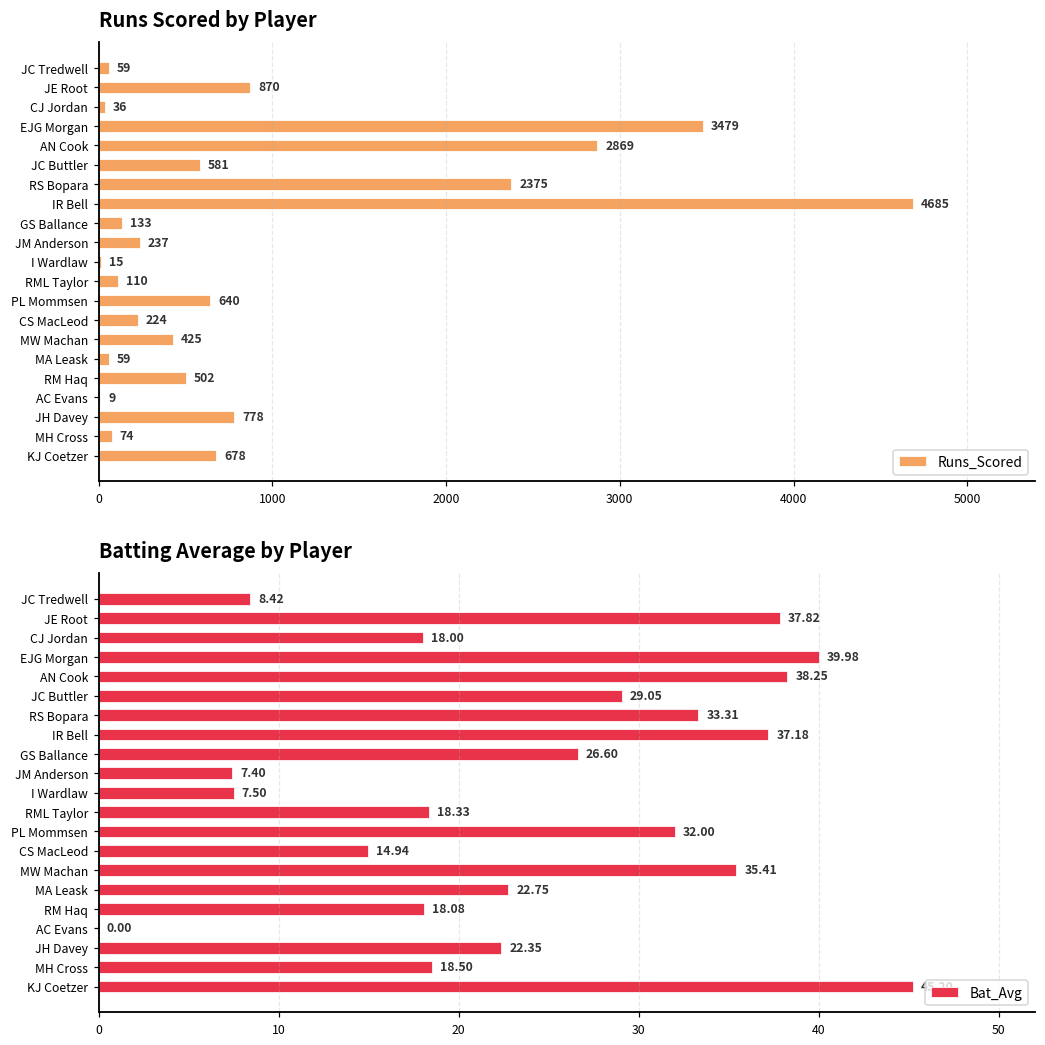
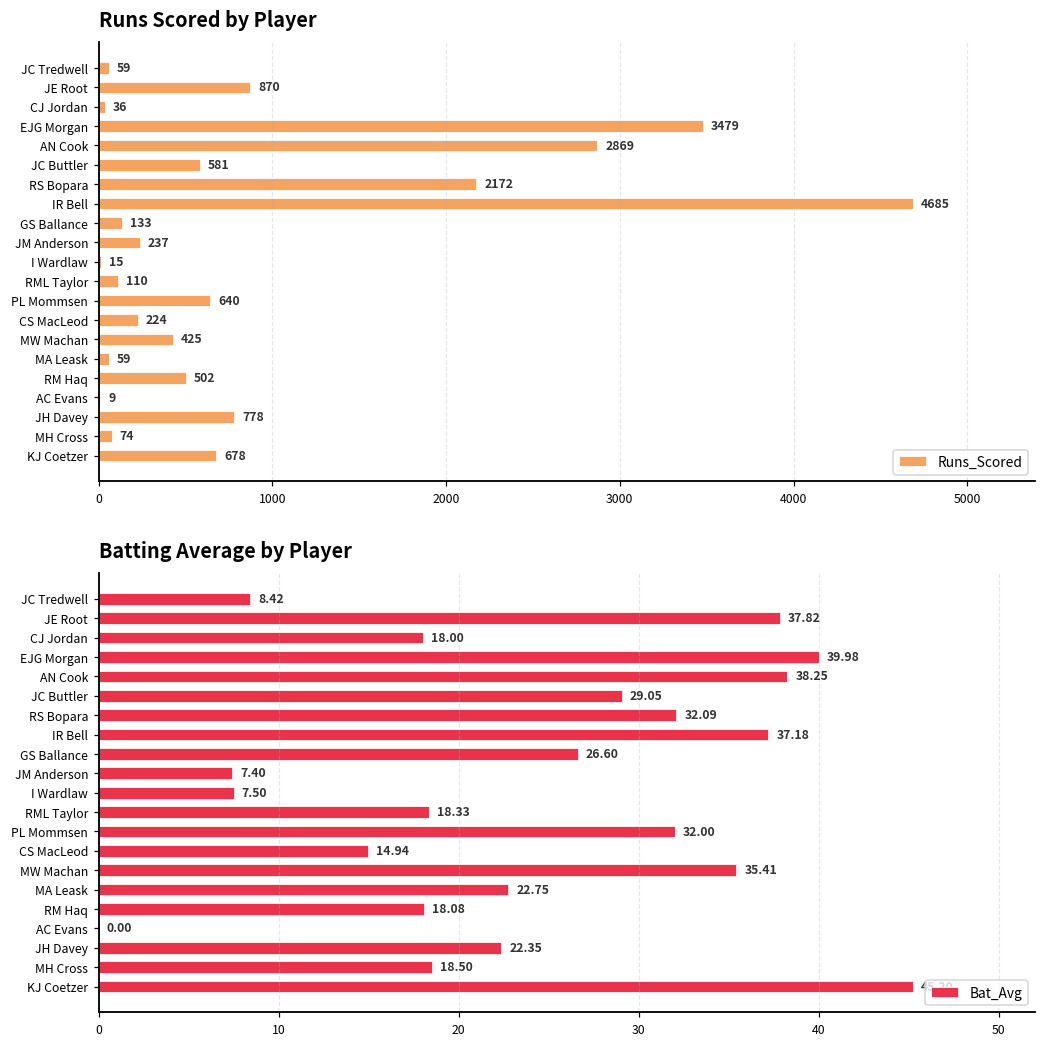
Runs Scored by Player, RS Bopara: 2375 -> 2172
Batting Average by Player, RS Bopara: 33.31 -> 32.09
